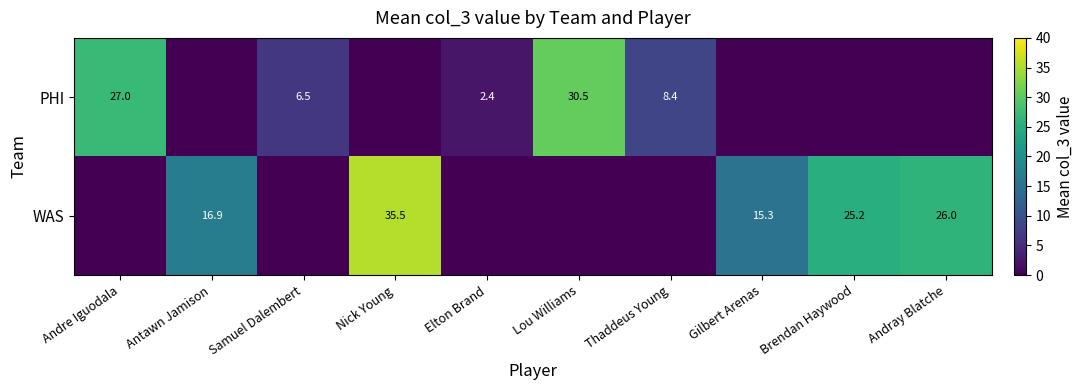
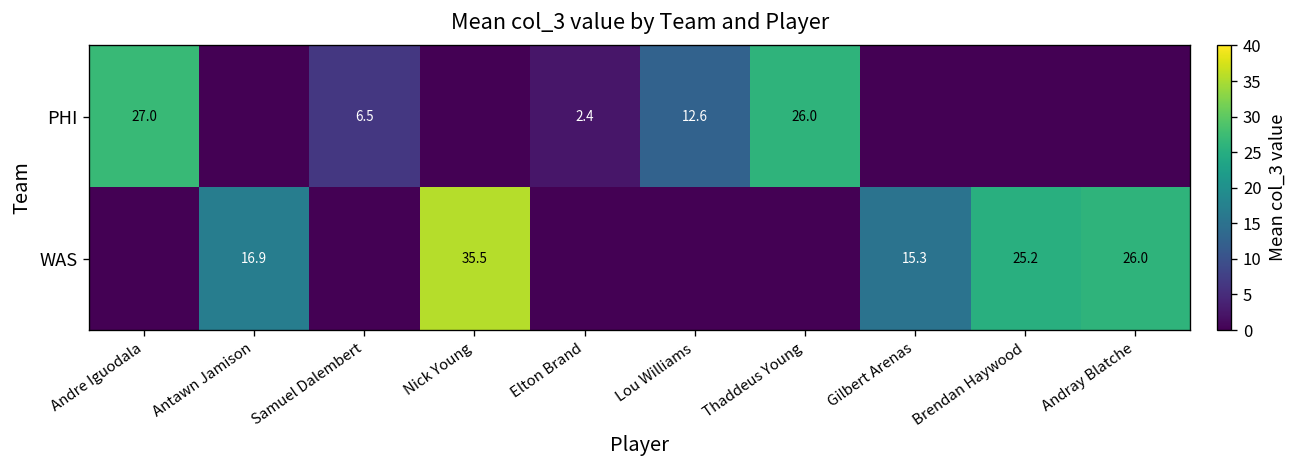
PHI, Lou Williams: 30.5 -> 12.6
PHI, Thaddeus Young: 8.4 -> 26.0
